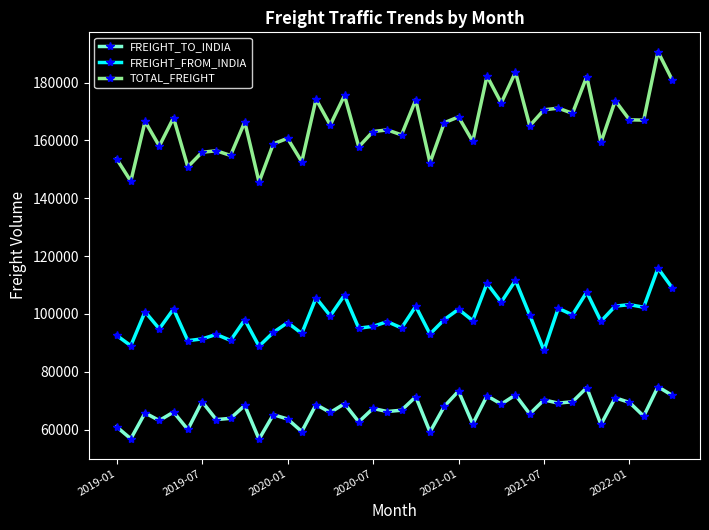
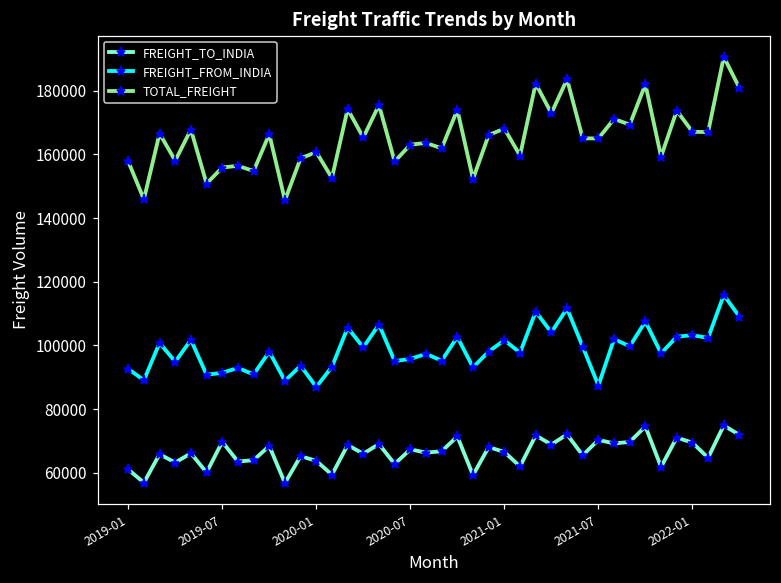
TOTAL_FREIGHT, 2019-01: 154000 -> 158000
FREIGHT_FROM_INDIA, 2020-01: 97000 -> 87000
FREIGHT_TO_INDIA, 2021-01: 73000 -> 67000
TOTAL_FREIGHT, 2021-07: 171000 -> 165000
